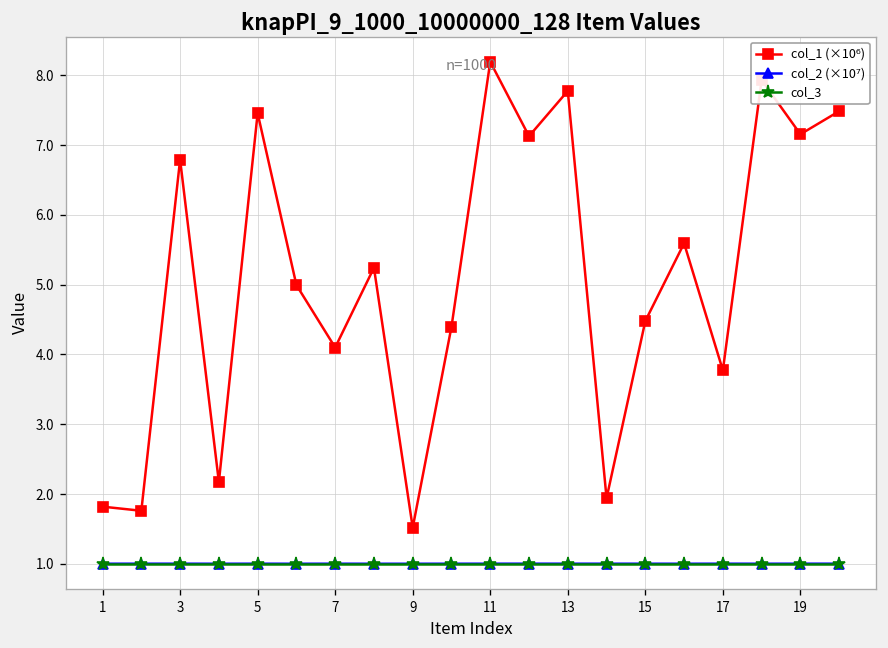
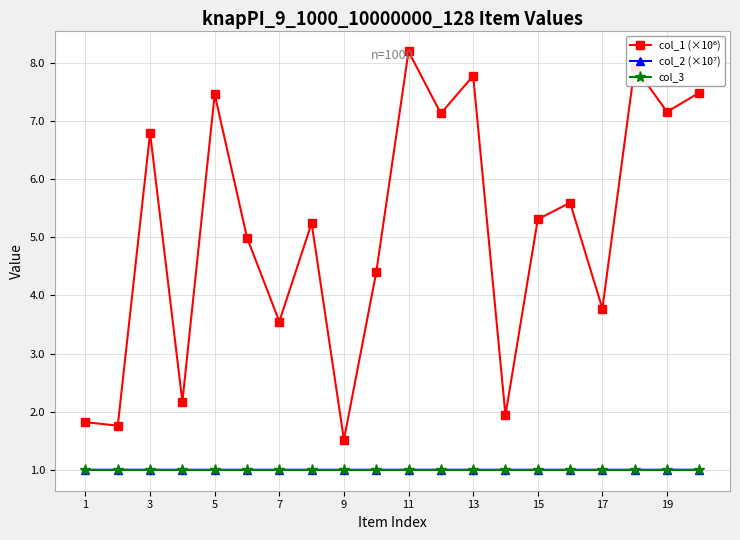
col_1 (×10⁶), 7: 4.1 -> 3.5
col_1 (×10⁶), 15: 4.5 -> 5.3
